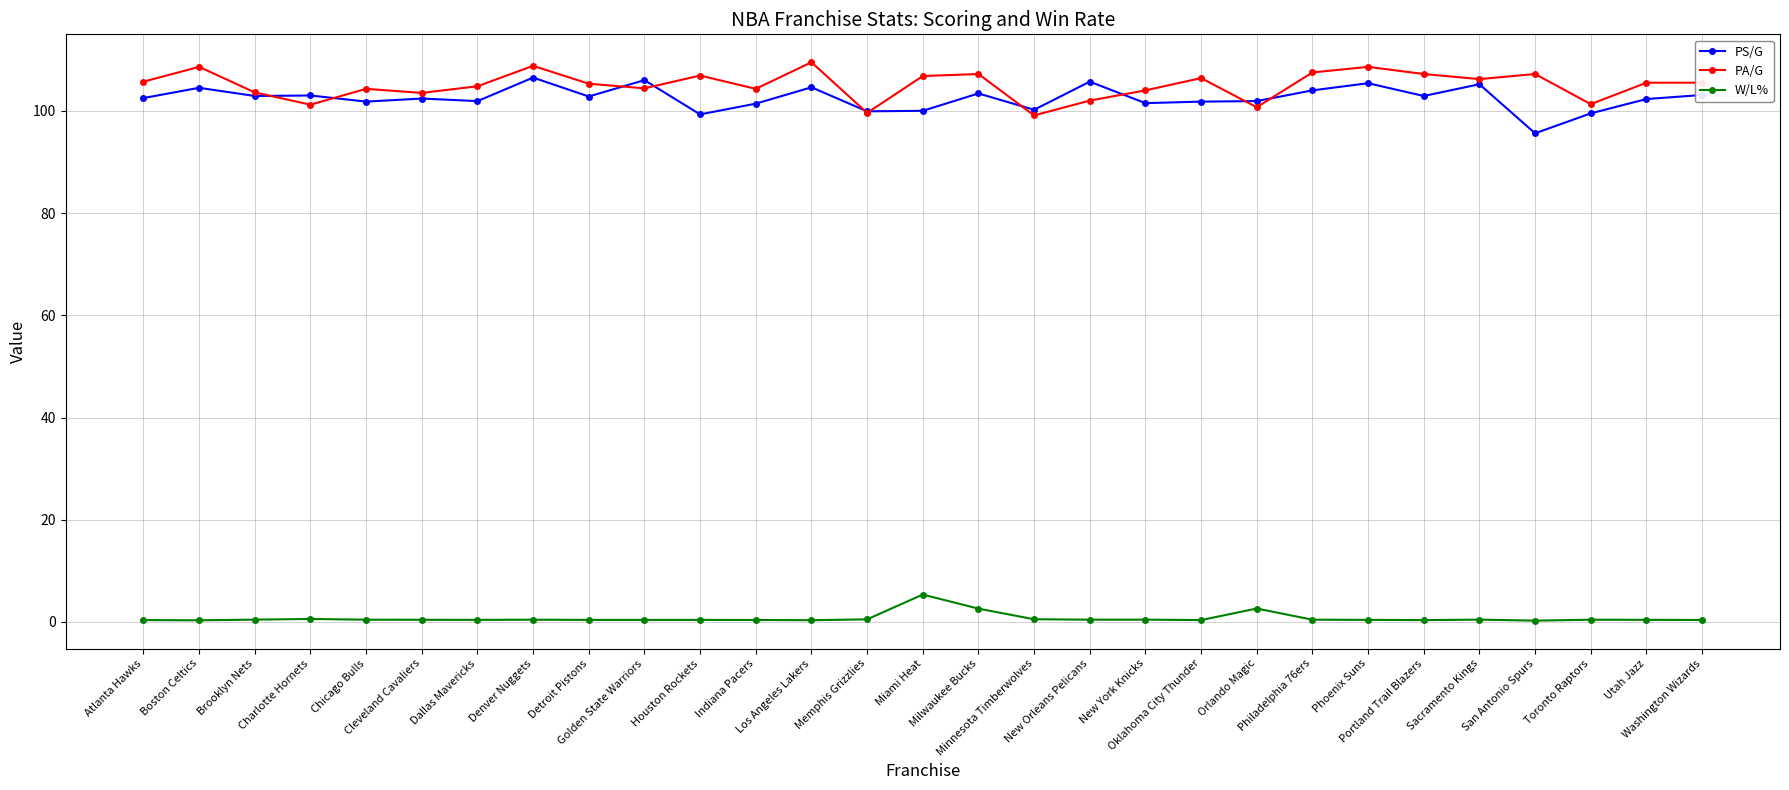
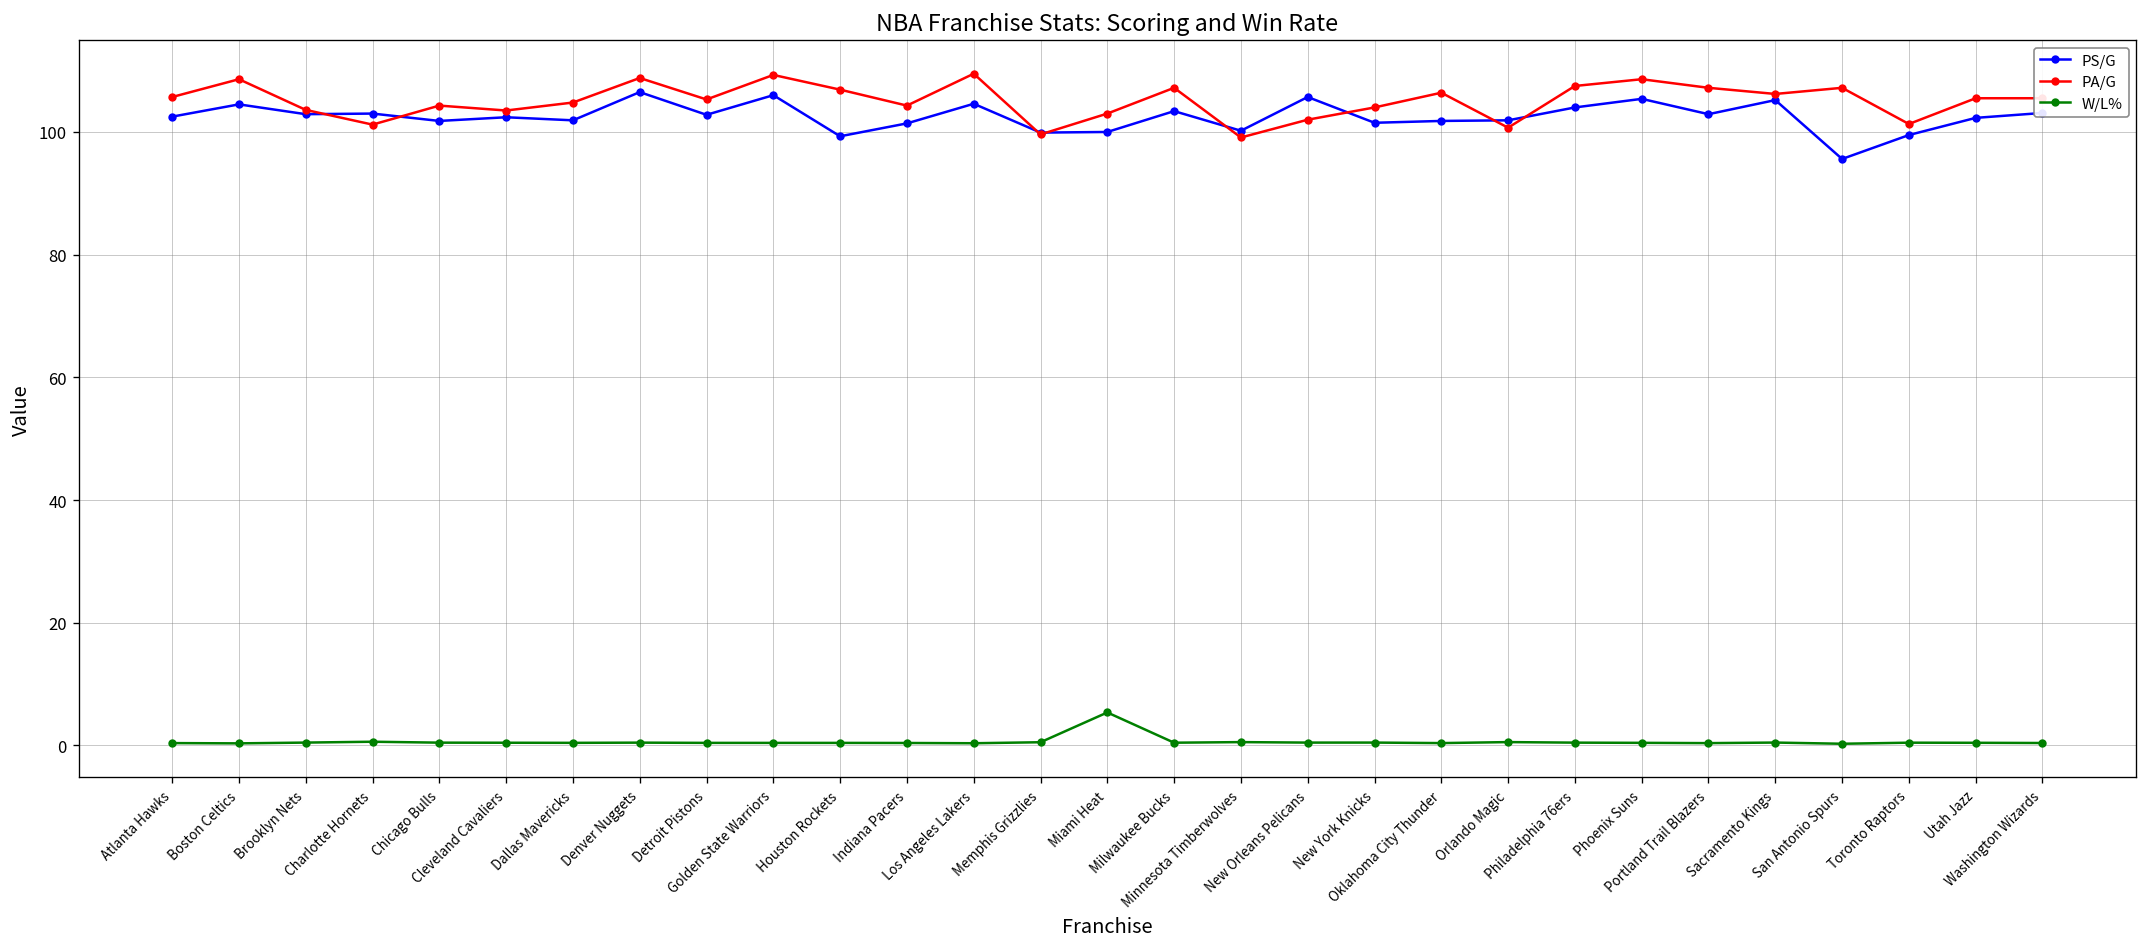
PA/G, Golden State Warriors: 104 -> 109
PA/G, Miami Heat: 107 -> 103
W/L%, Milwaukee Bucks: 3 -> 0
W/L%, Orlando Magic: 3 -> 1
